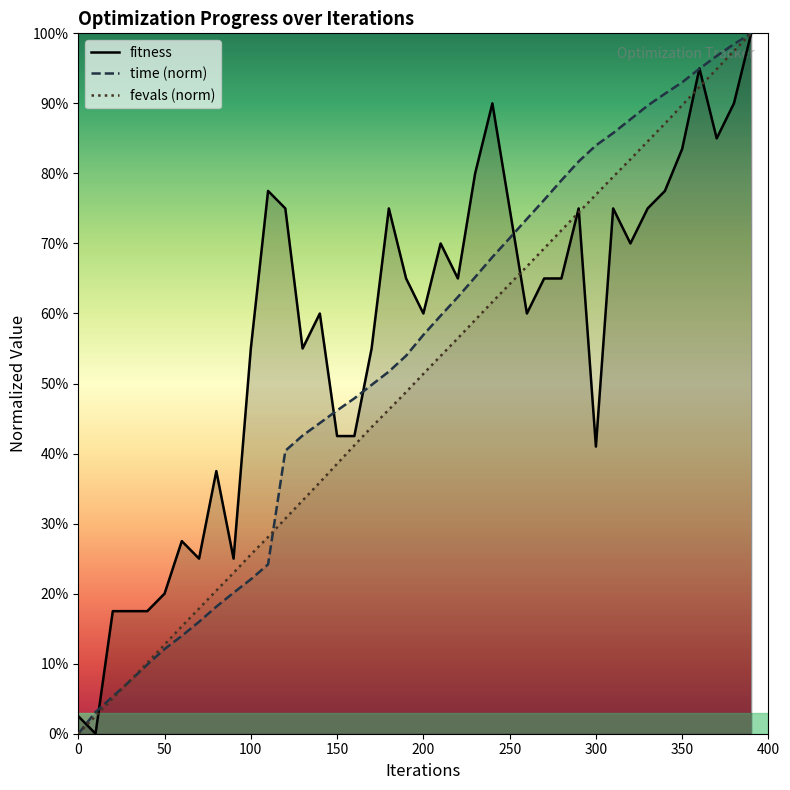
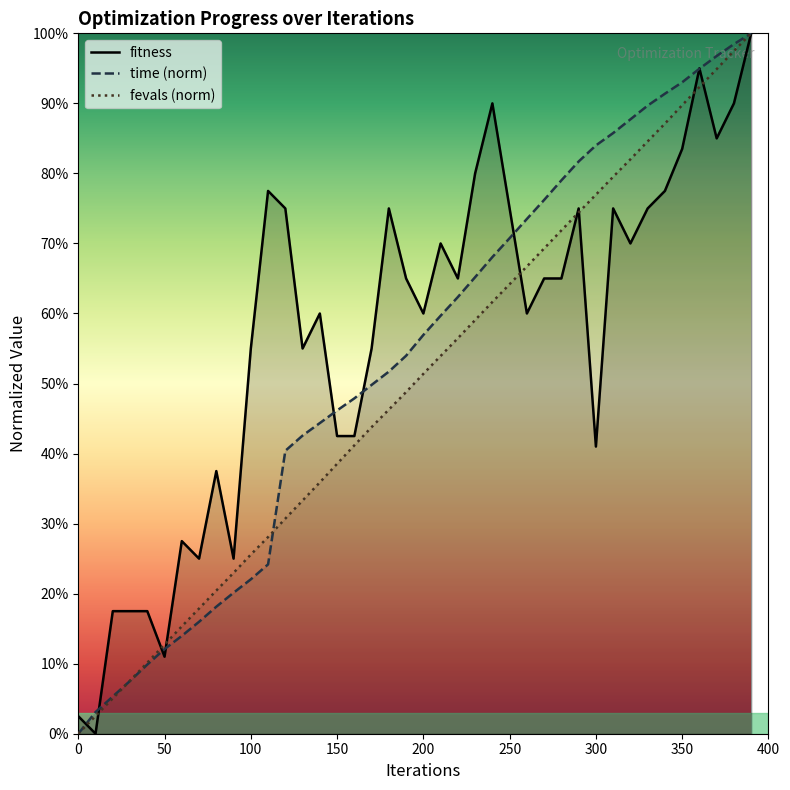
fitness, 50: 20% -> 11%
